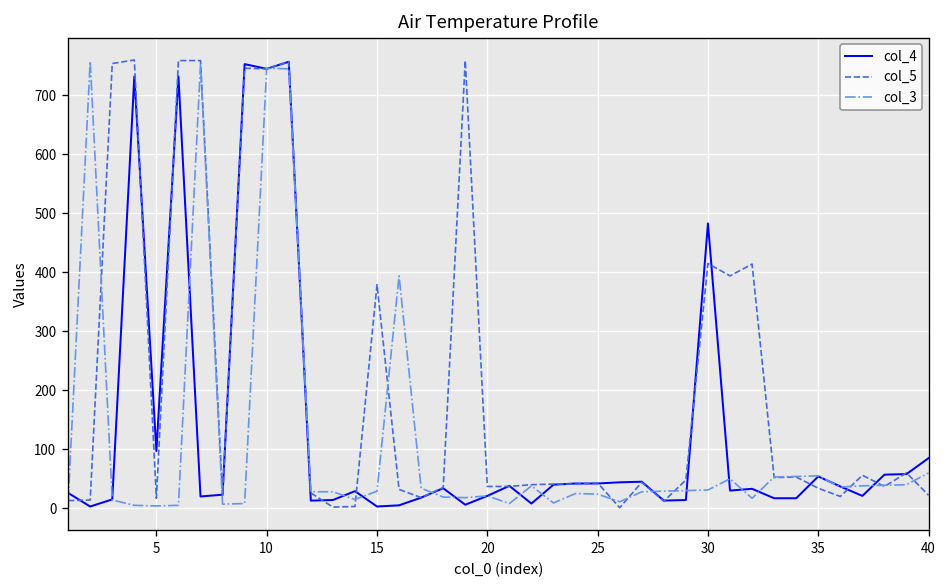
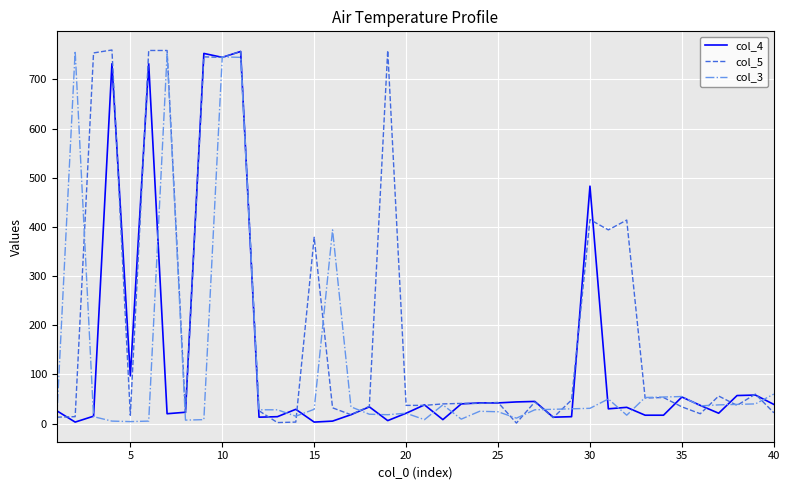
col_4, 40: 90 -> 40
